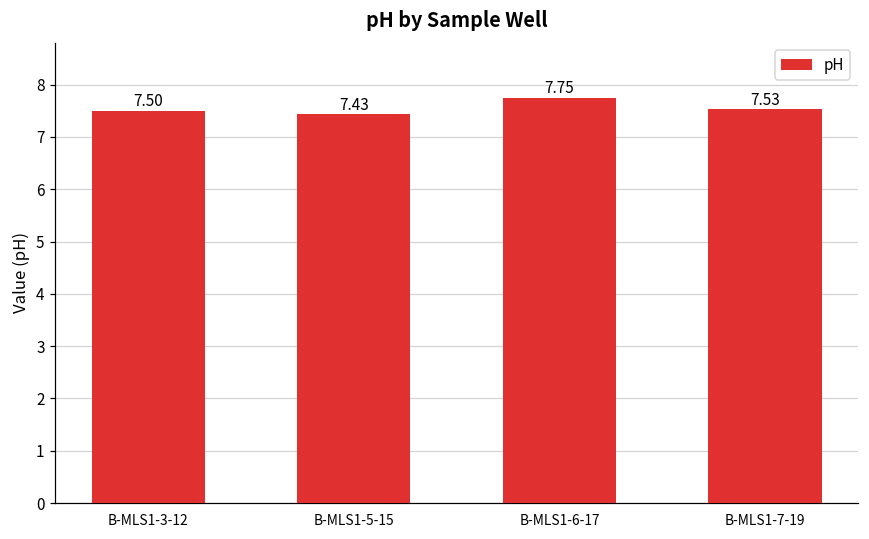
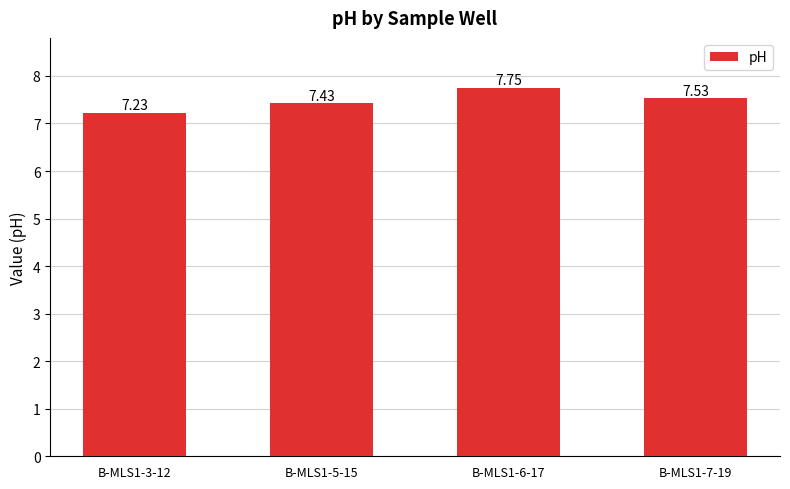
B-MLS1-3-12: 7.50 -> 7.23
